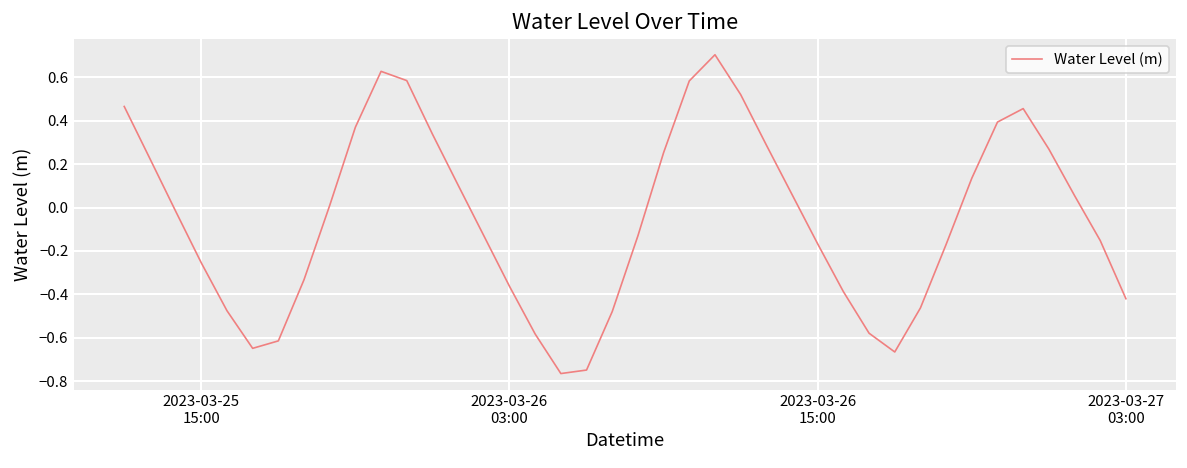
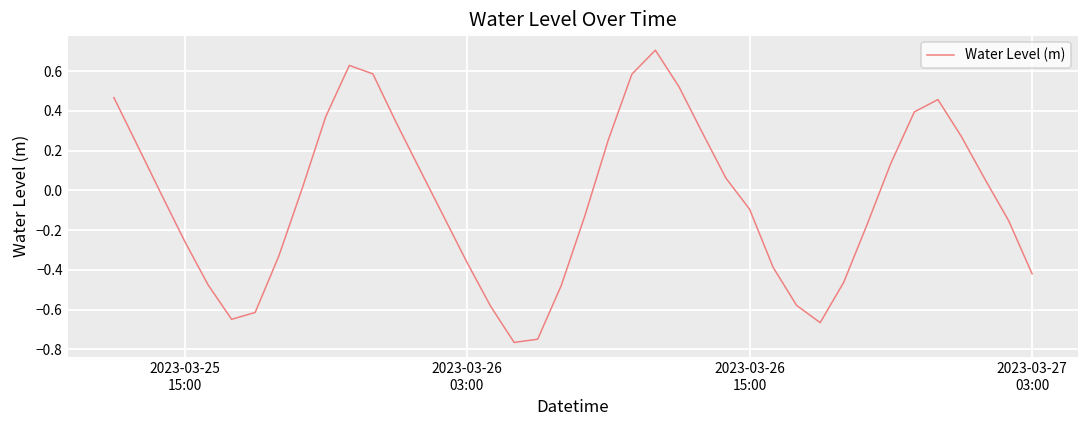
2023-03-26 15:00: -0.17 -> -0.09
